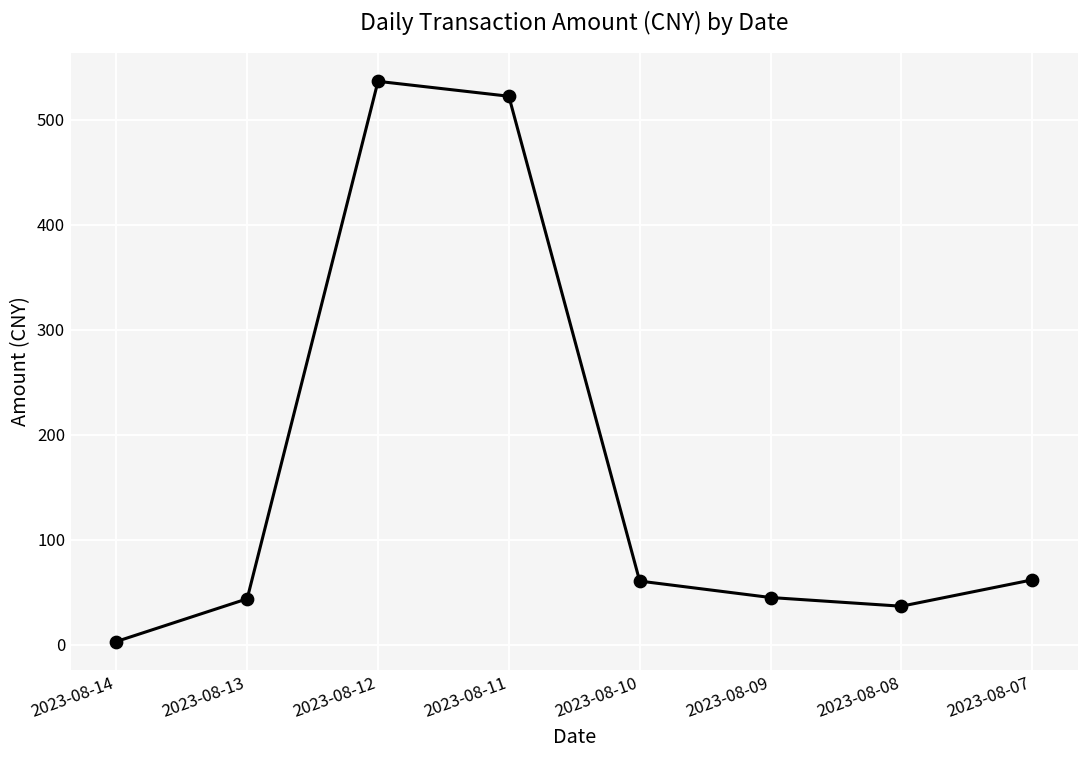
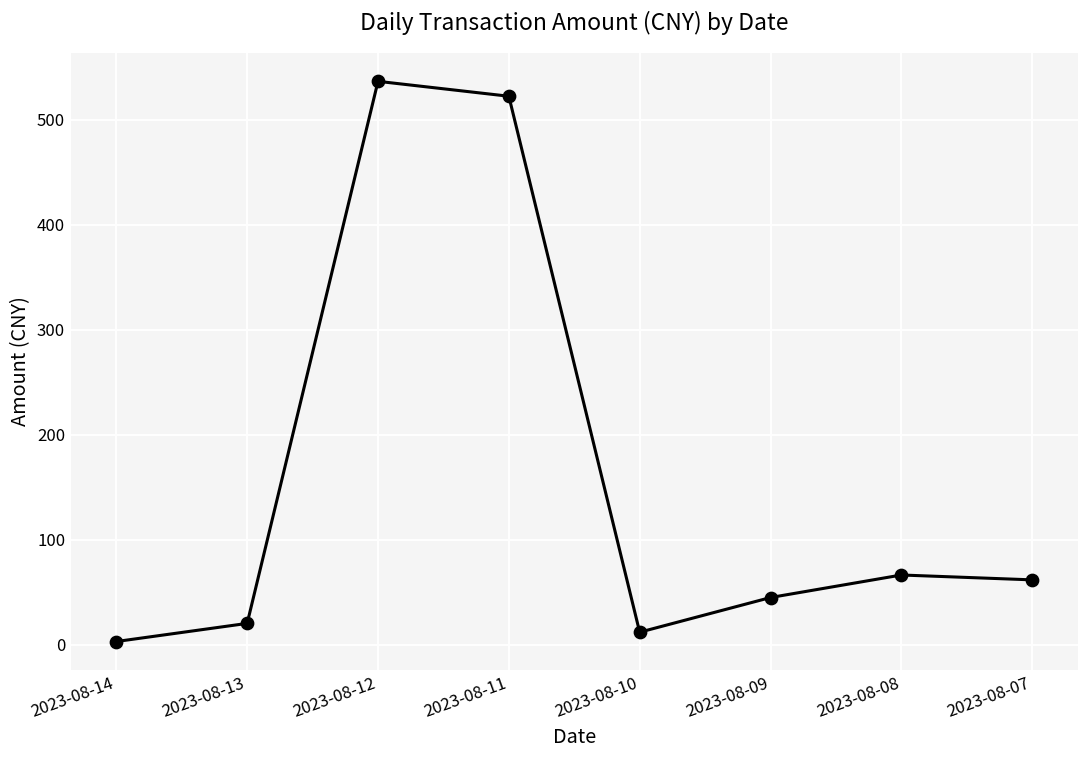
2023-08-13: 40 -> 20
2023-08-10: 60 -> 10
2023-08-08: 40 -> 70
